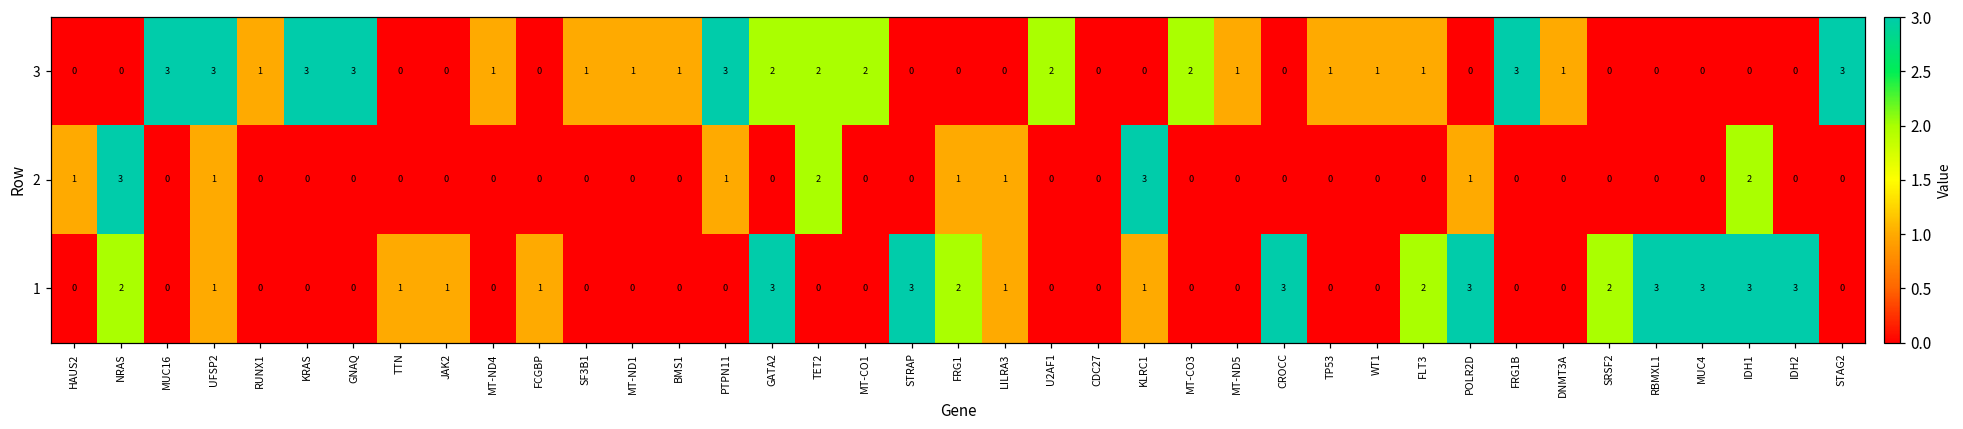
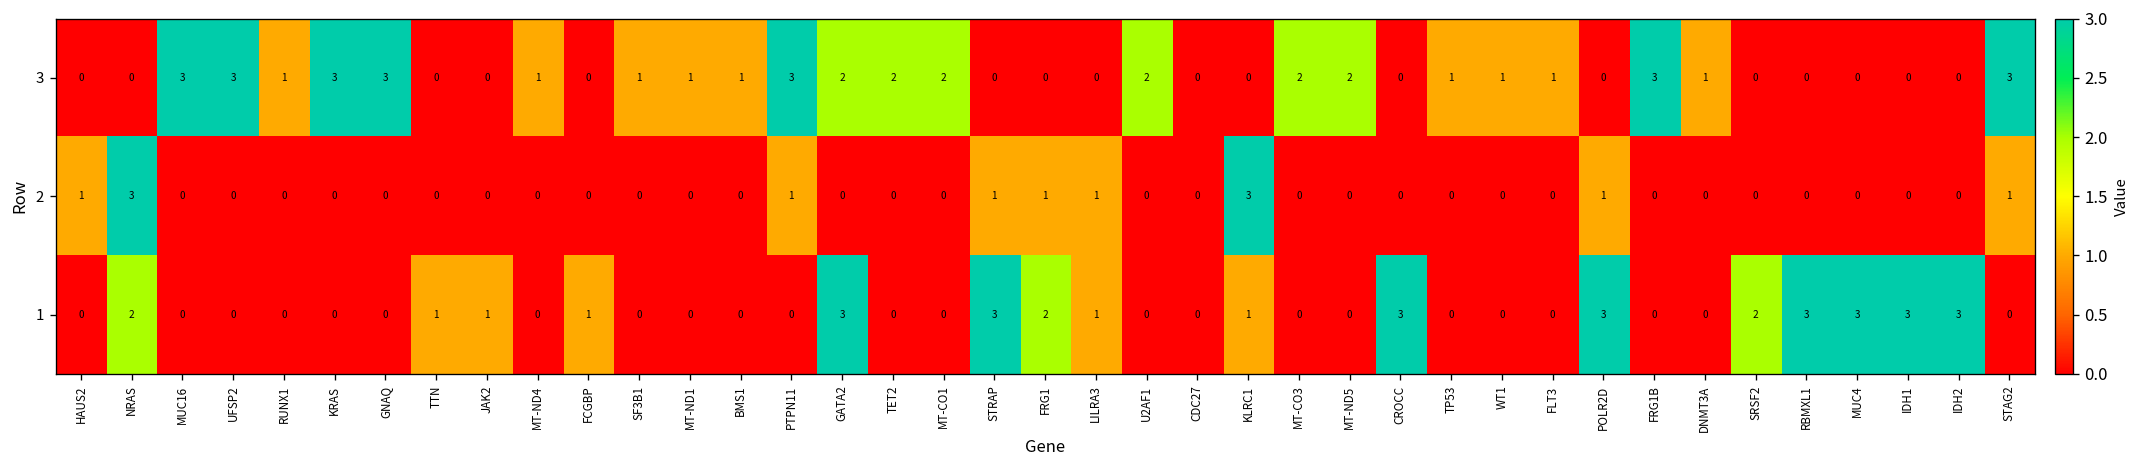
3, MT-ND5: 1 -> 2
2, UFSP2: 1 -> 0
2, TET2: 2 -> 0
2, STRAP: 0 -> 1
2, IDH1: 2 -> 0
2, STAG2: 0 -> 1
1, UFSP2: 1 -> 0
1, FLT3: 2 -> 0
